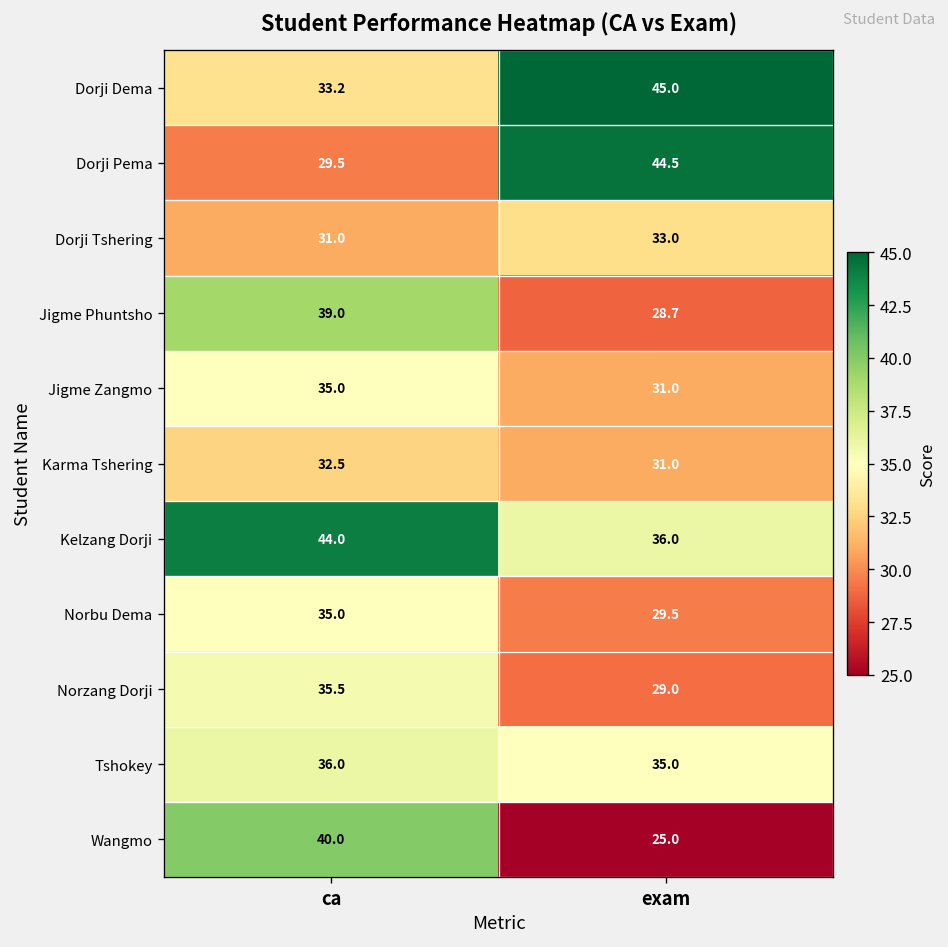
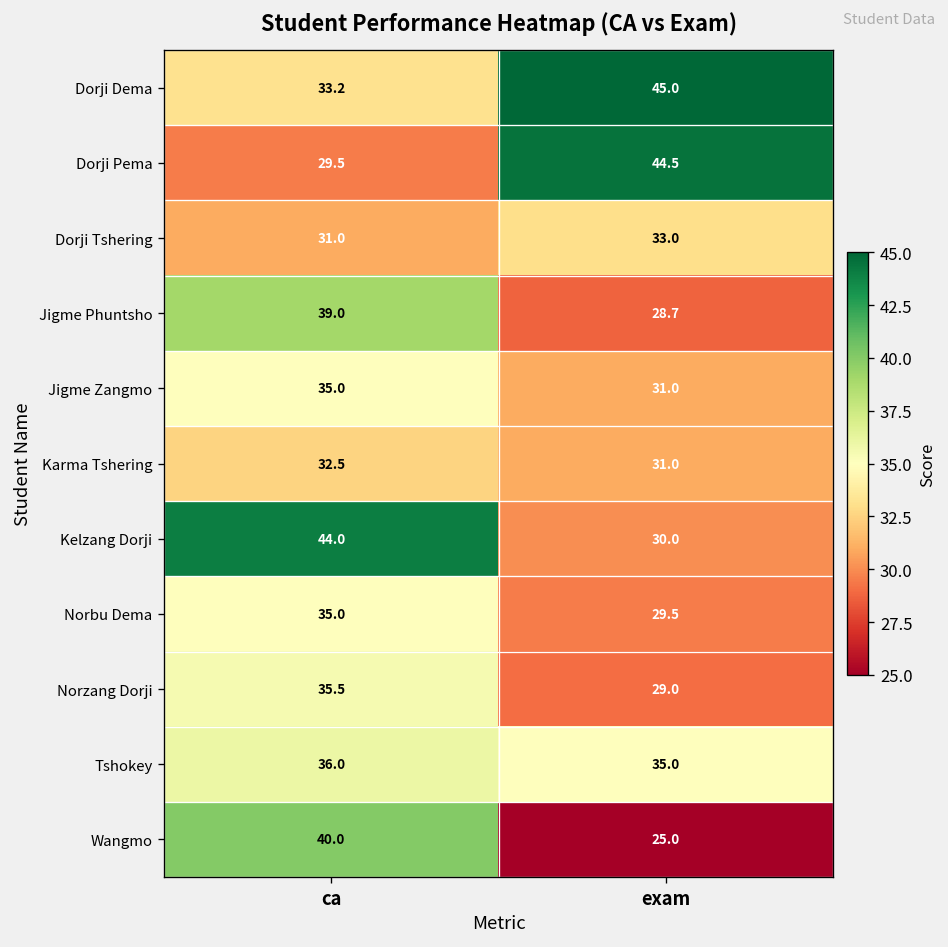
Kelzang Dorji, exam: 36.0 -> 30.0
